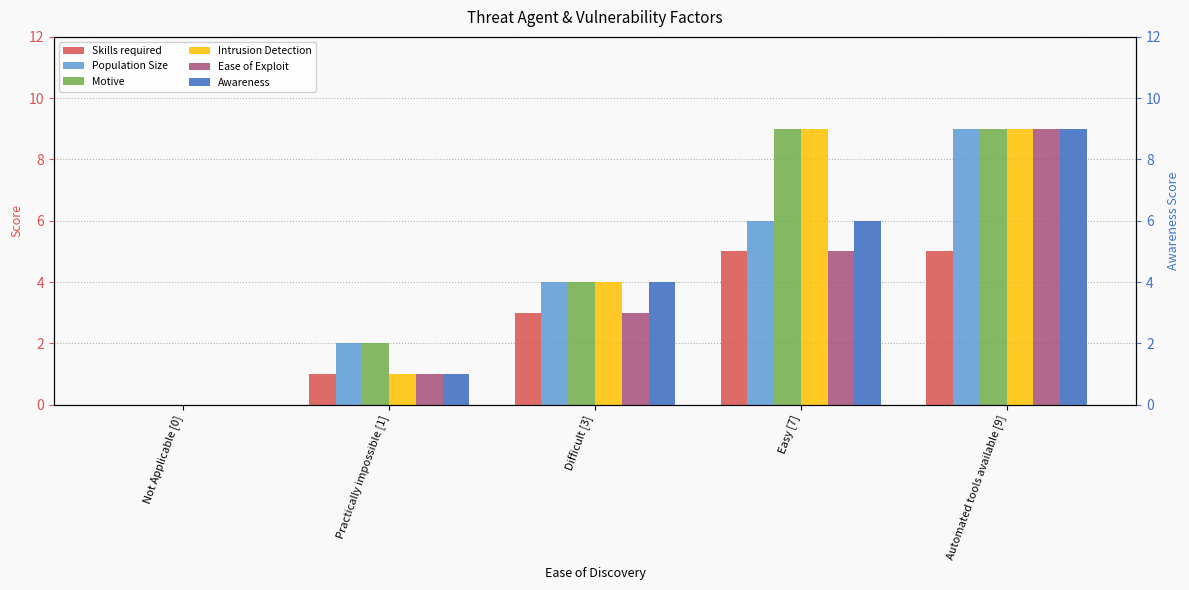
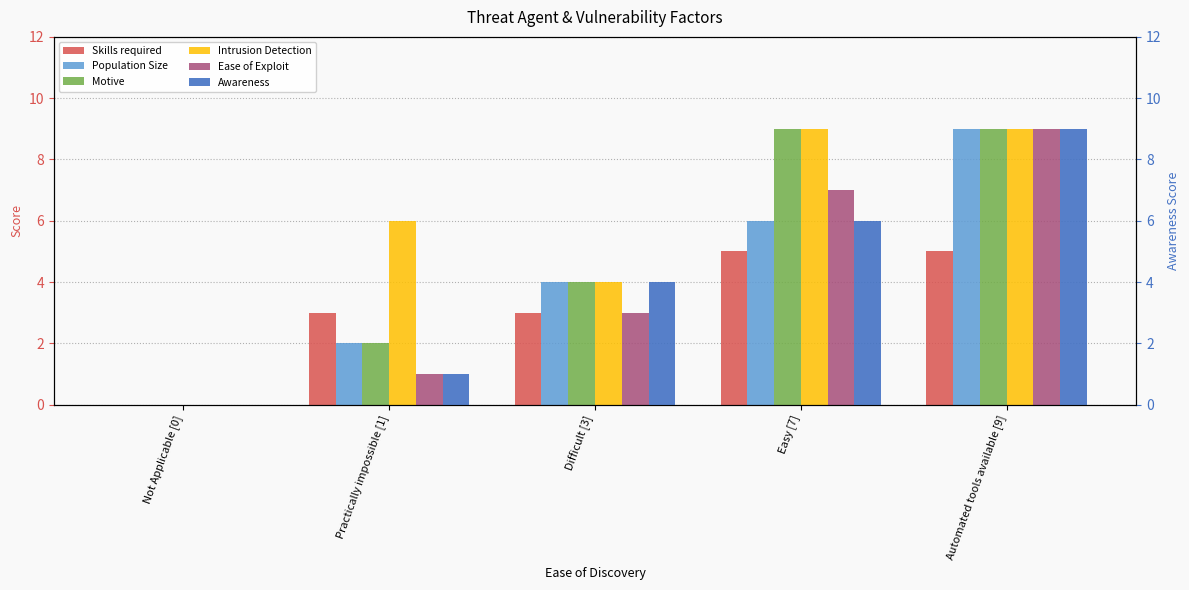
Skills required, Practically impossible [1]: 1 -> 3
Intrusion Detection, Practically impossible [1]: 1 -> 6
Ease of Exploit, Easy [7]: 5 -> 7
